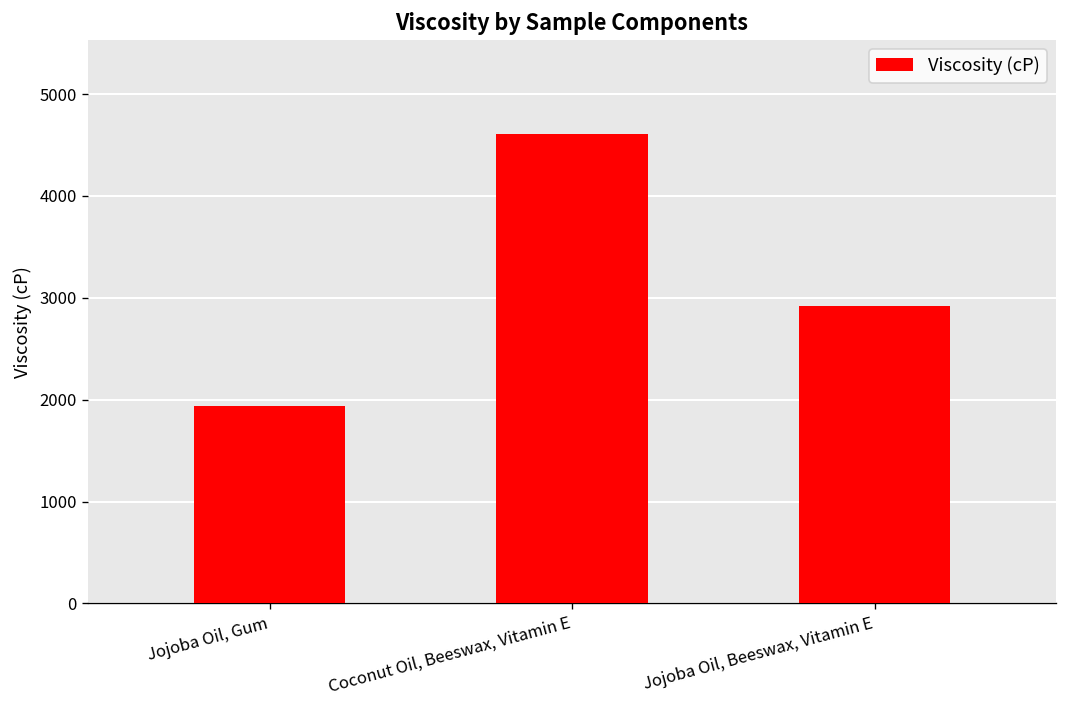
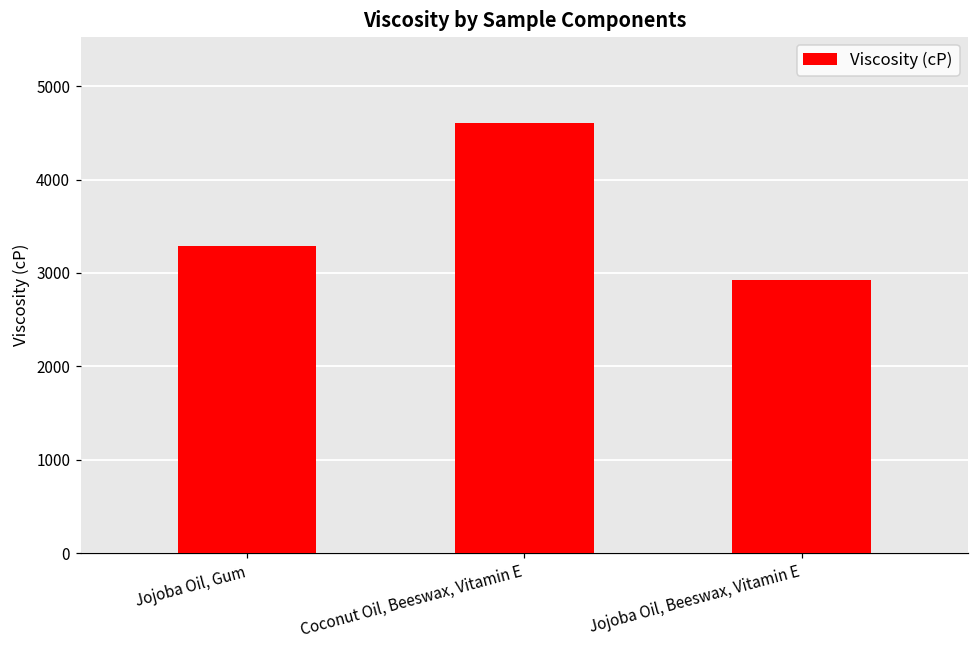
Jojoba Oil, Gum: 1900 -> 3300
